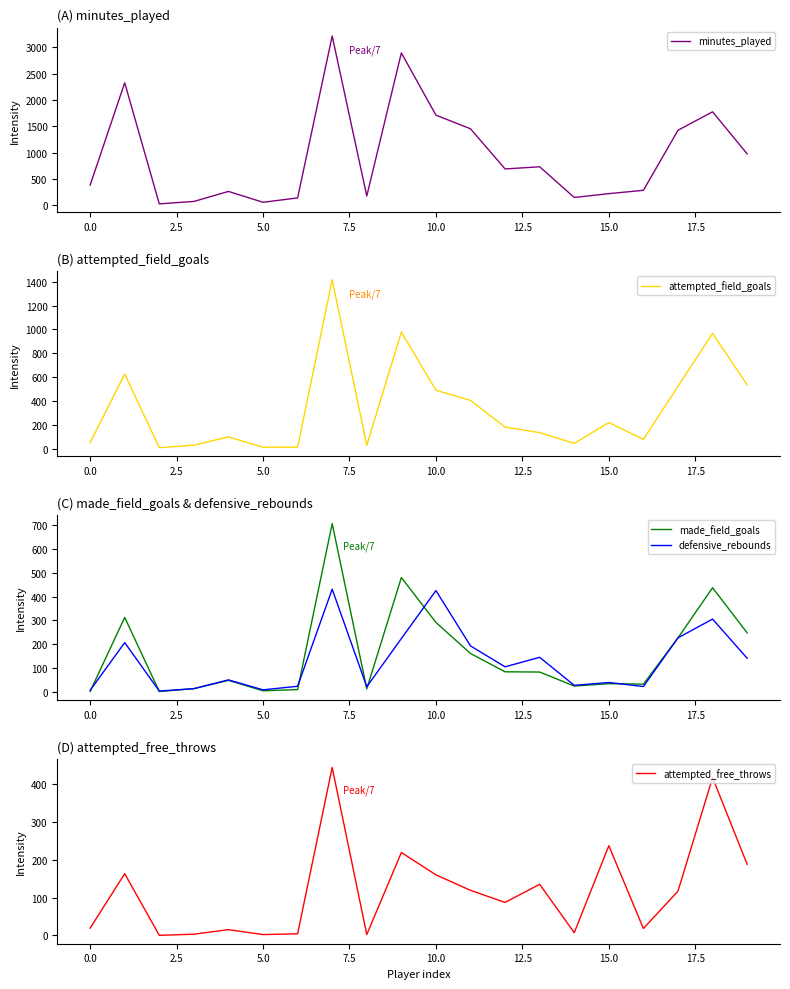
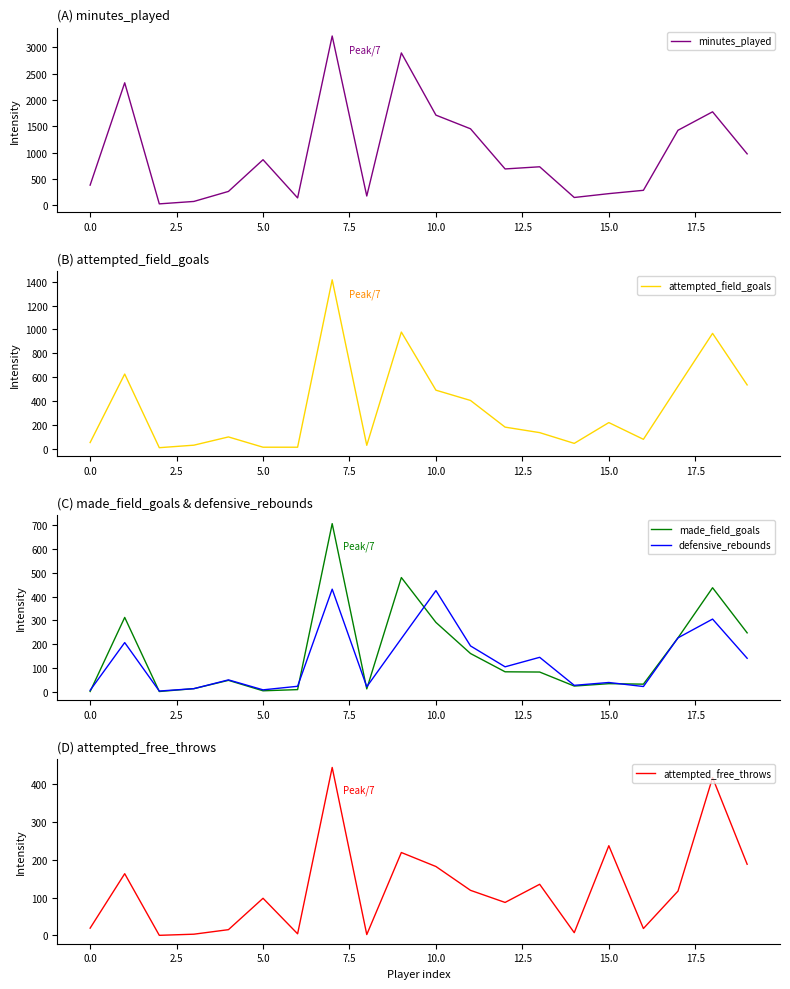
(A) minutes_played, 5.0: 100 -> 900
(D) attempted_free_throws, 5.0: 0 -> 100
(D) attempted_free_throws, 10.0: 160 -> 180
